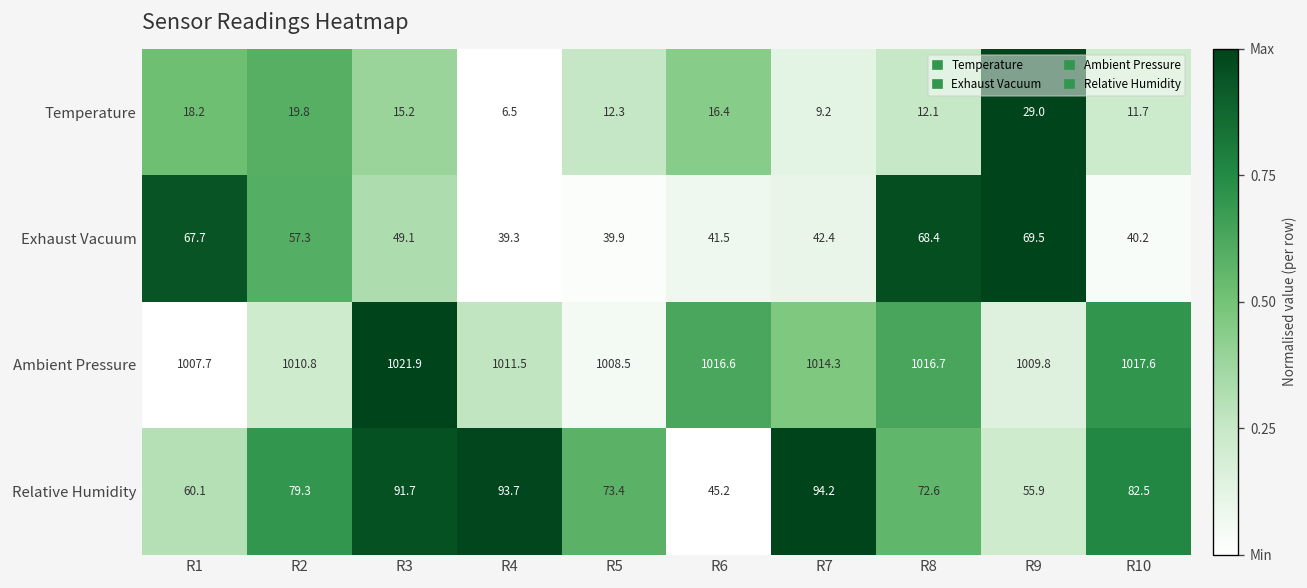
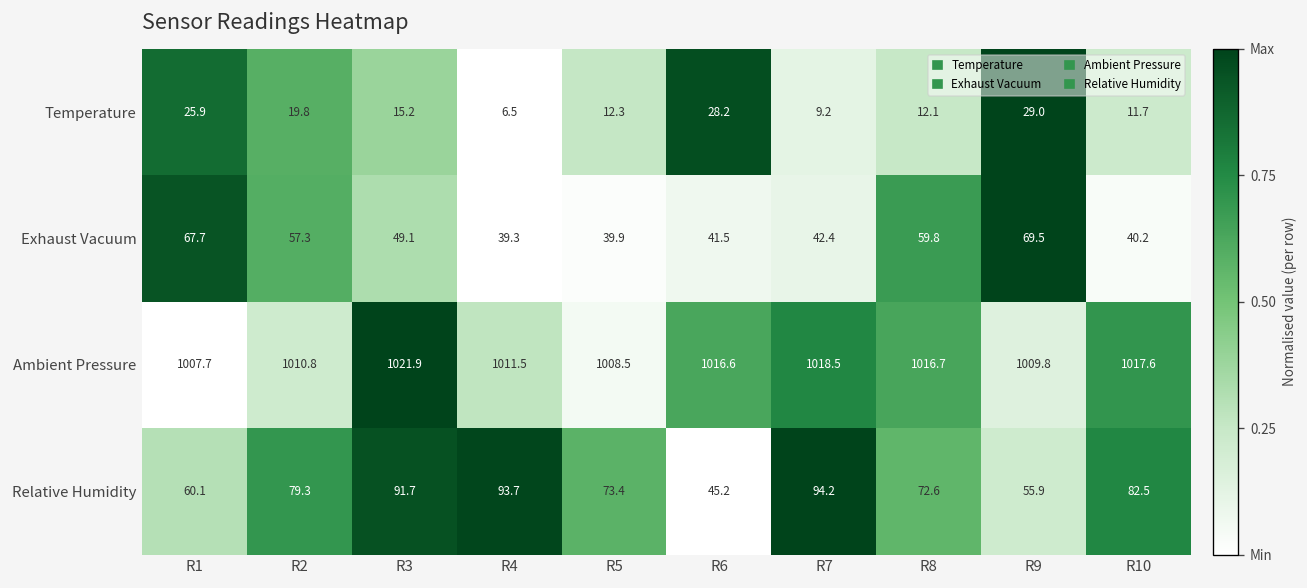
Temperature, R1: 18.2 -> 25.9
Temperature, R6: 16.4 -> 28.2
Exhaust Vacuum, R8: 68.4 -> 59.8
Ambient Pressure, R7: 1014.3 -> 1018.5
